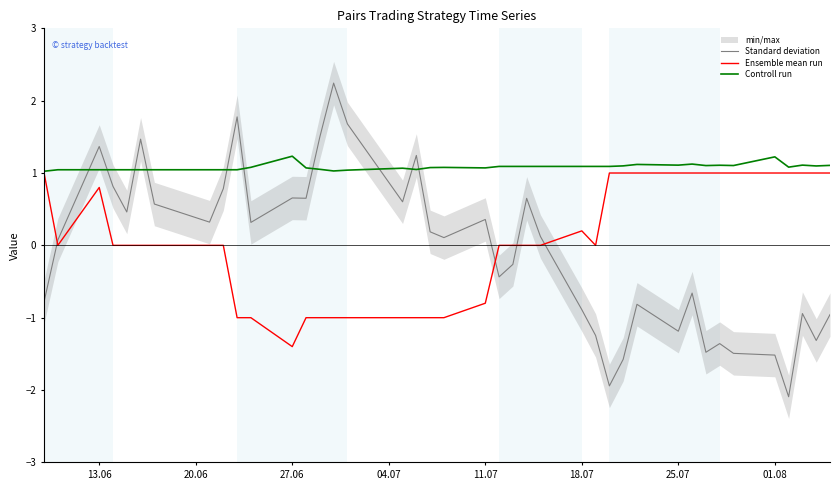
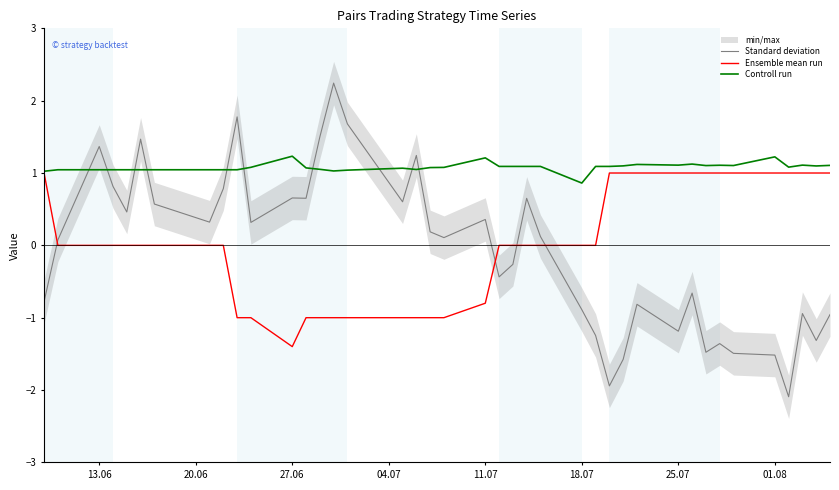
Ensemble mean run, 13.06: 0.8 -> 0.0
Controll run, 11.07: 1.1 -> 1.2
Ensemble mean run, 18.07: 0.2 -> 0.0
Controll run, 18.07: 1.1 -> 0.9
